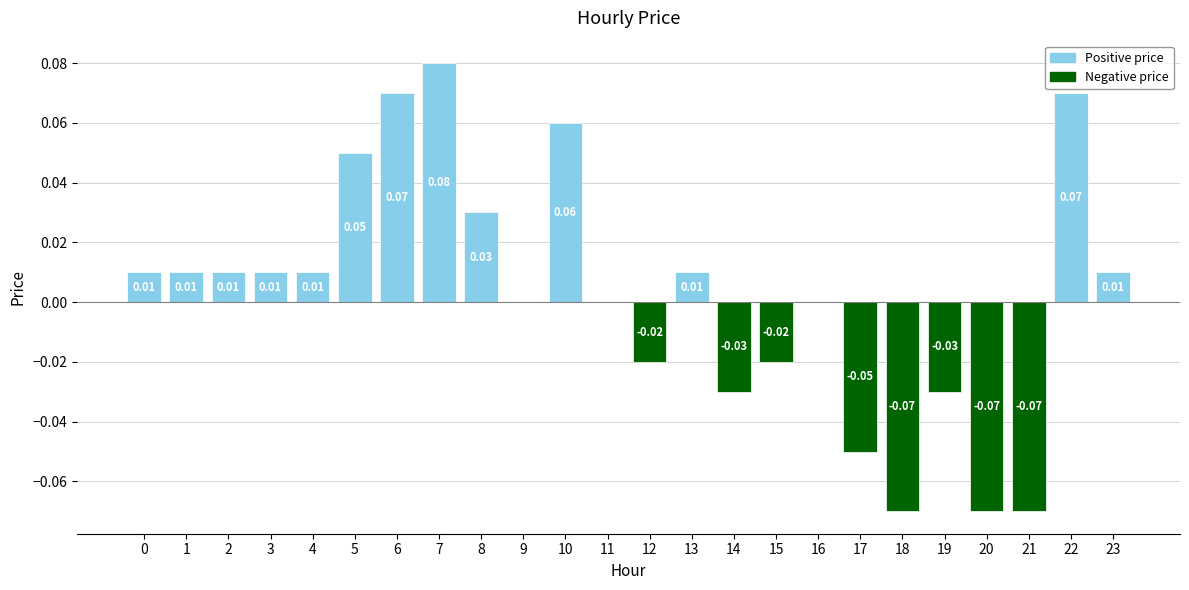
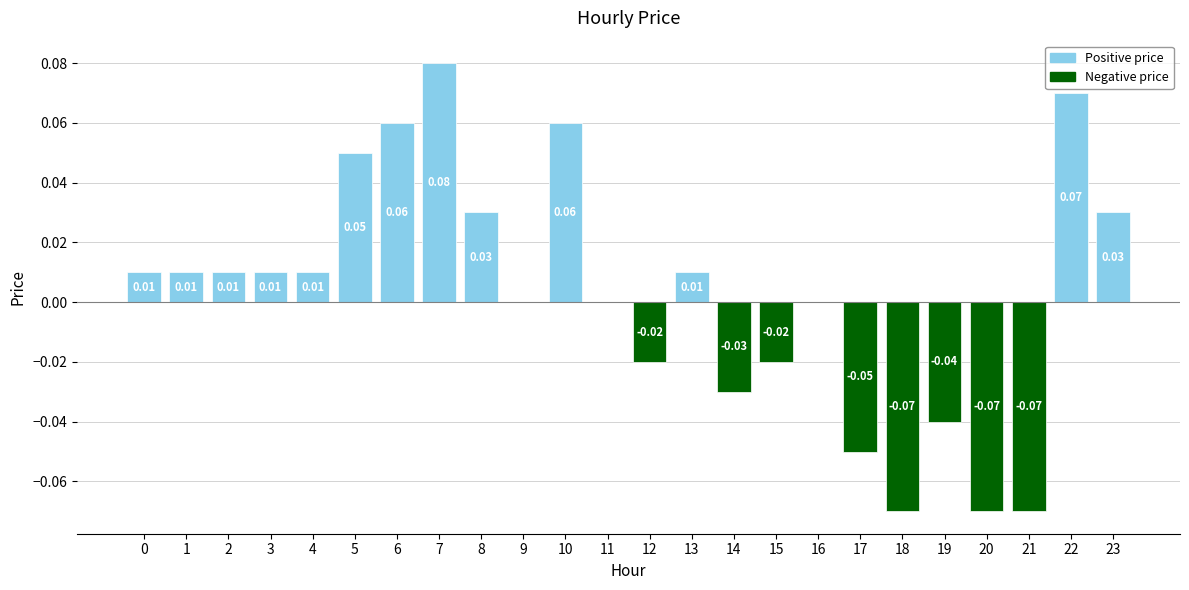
Positive price, 6: 0.07 -> 0.06
Negative price, 19: -0.03 -> -0.04
Positive price, 23: 0.01 -> 0.03
